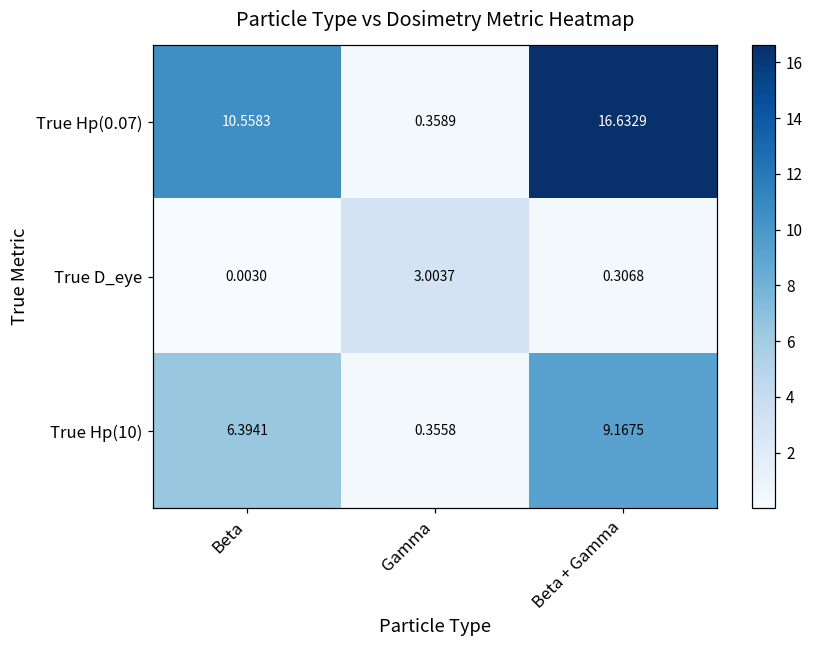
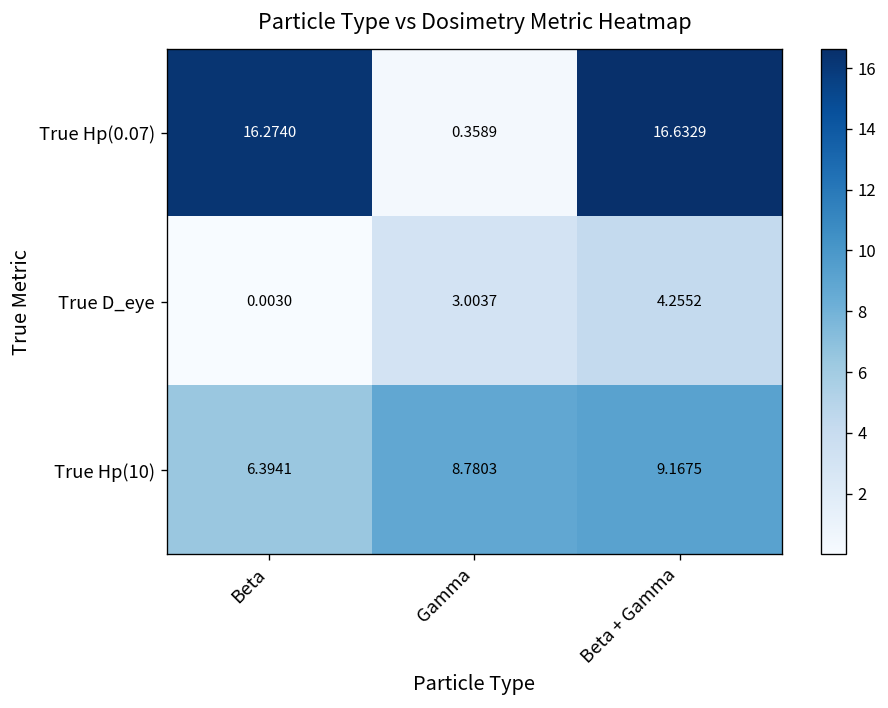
True Hp(0.07), Beta: 10.5583 -> 16.2740
True D_eye, Beta + Gamma: 0.3068 -> 4.2552
True Hp(10), Gamma: 0.3558 -> 8.7803
